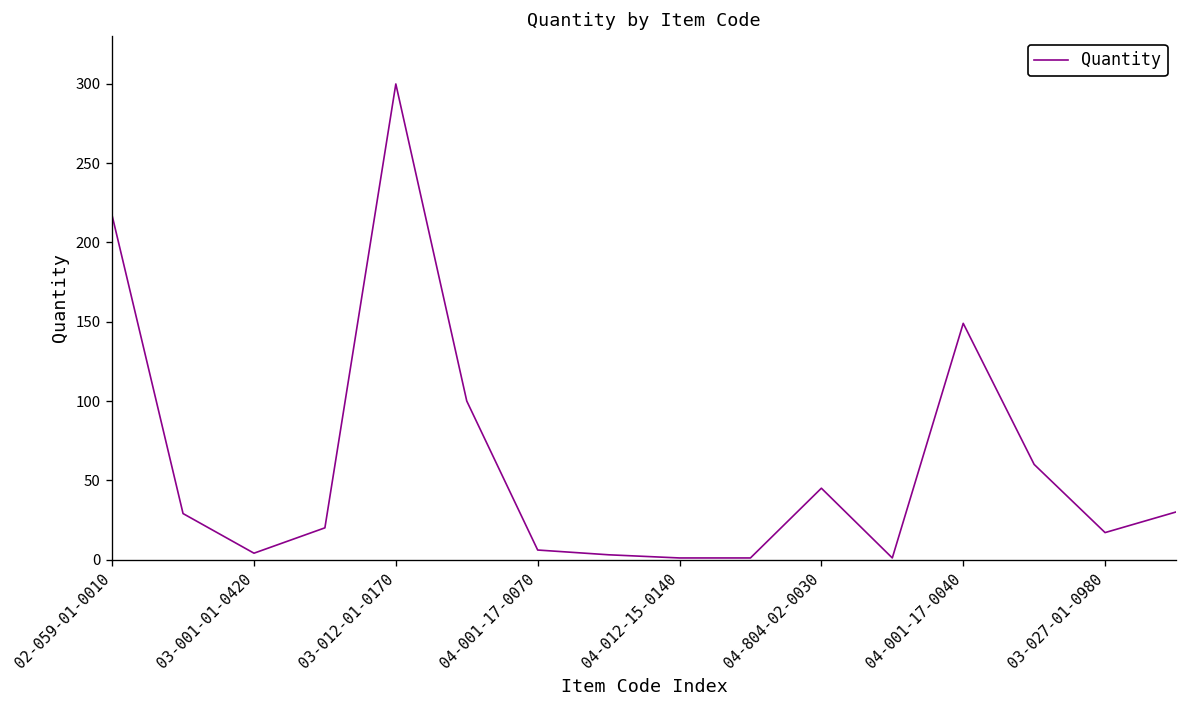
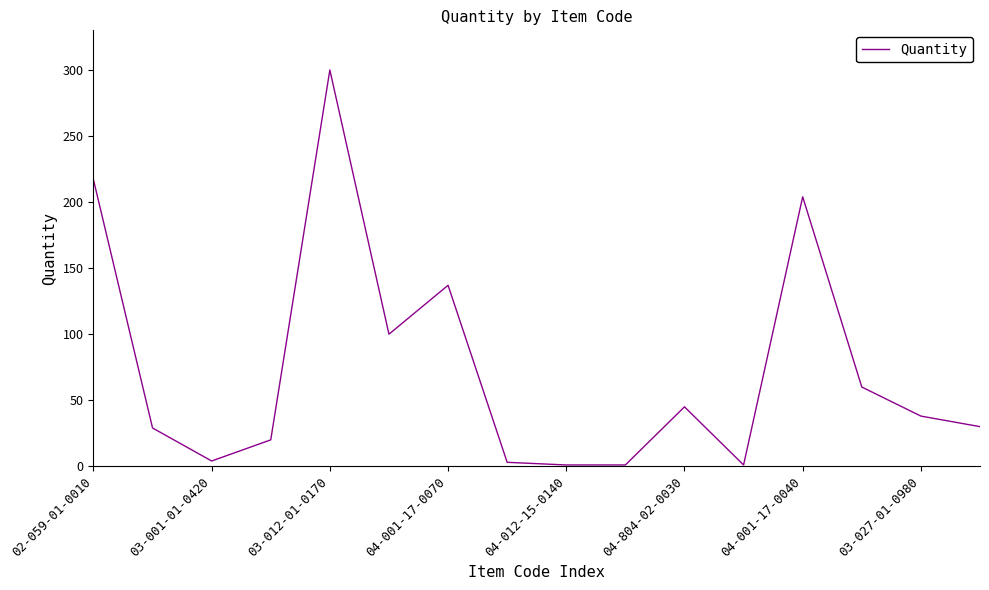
04-001-17-0070: 6 -> 137
04-001-17-0040: 149 -> 204
03-027-01-0980: 17 -> 38
